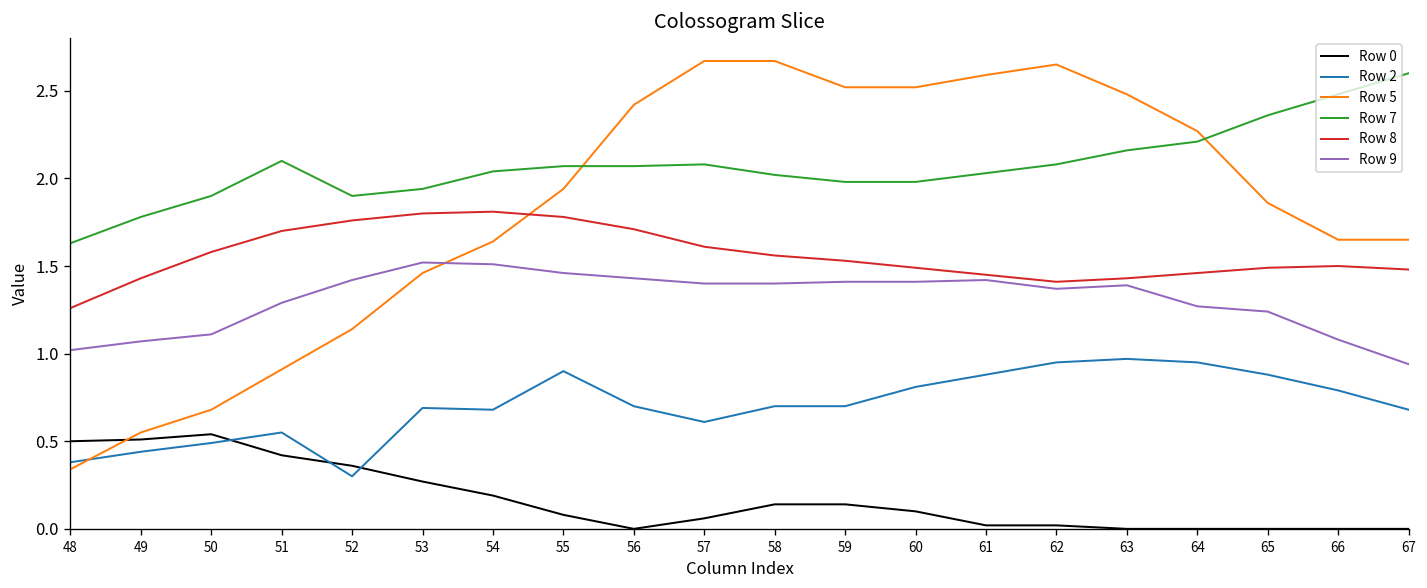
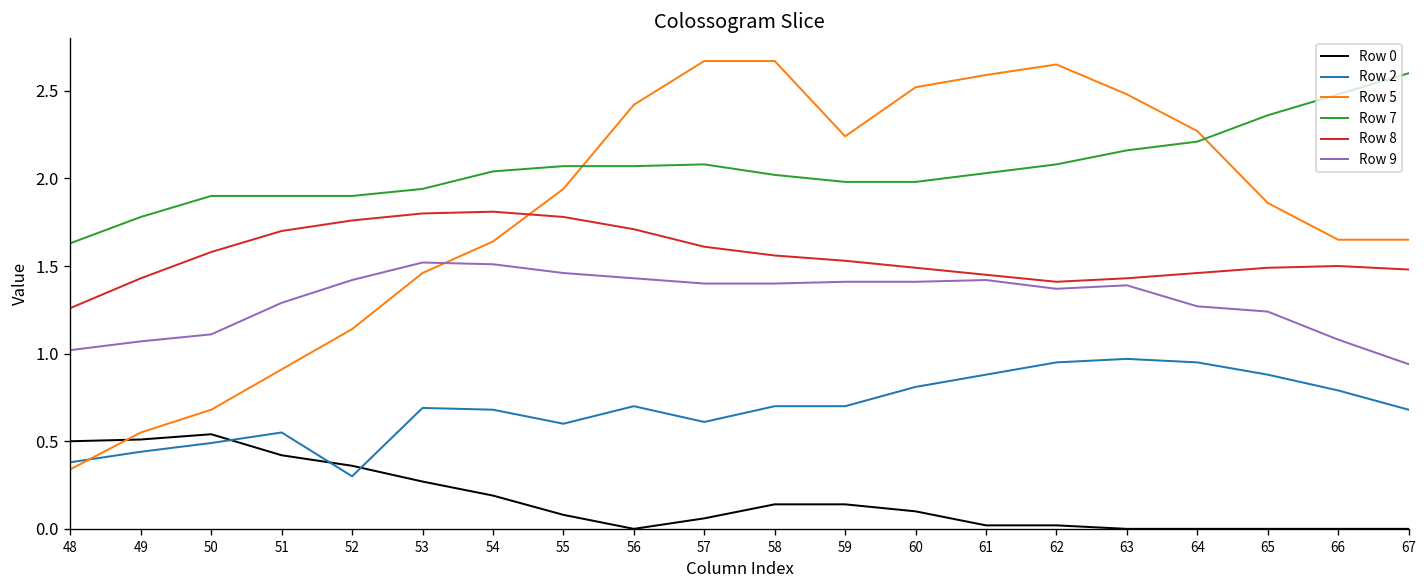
Row 7, 51: 2.1 -> 1.9
Row 2, 55: 0.9 -> 0.6
Row 5, 59: 2.52 -> 2.24
